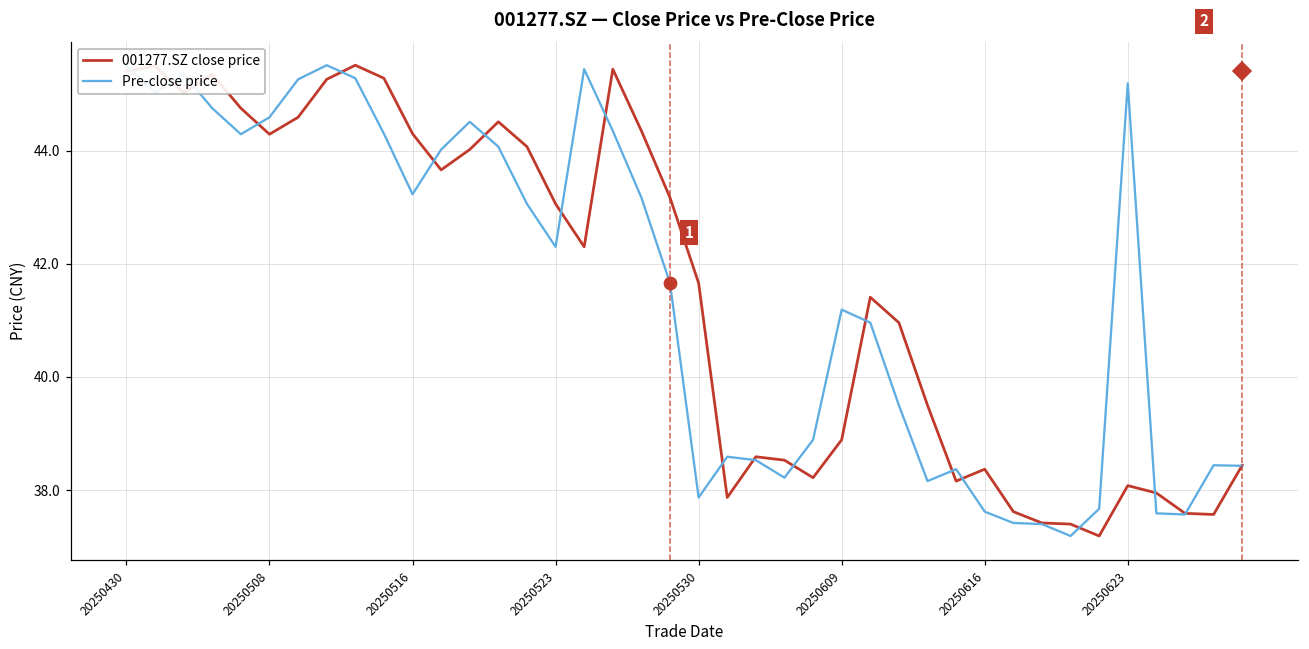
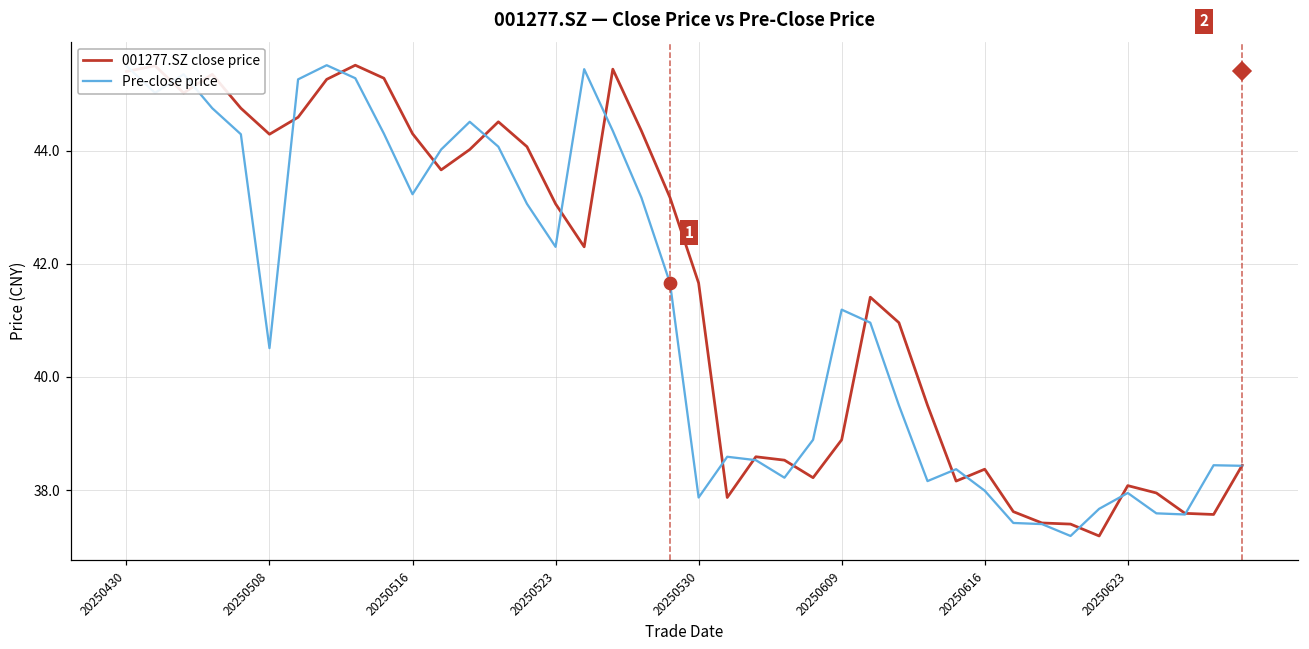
Pre-close price, 20250508: 44.6 -> 40.5
Pre-close price, 20250616: 37.6 -> 38.0
Pre-close price, 20250623: 45.2 -> 38.0
